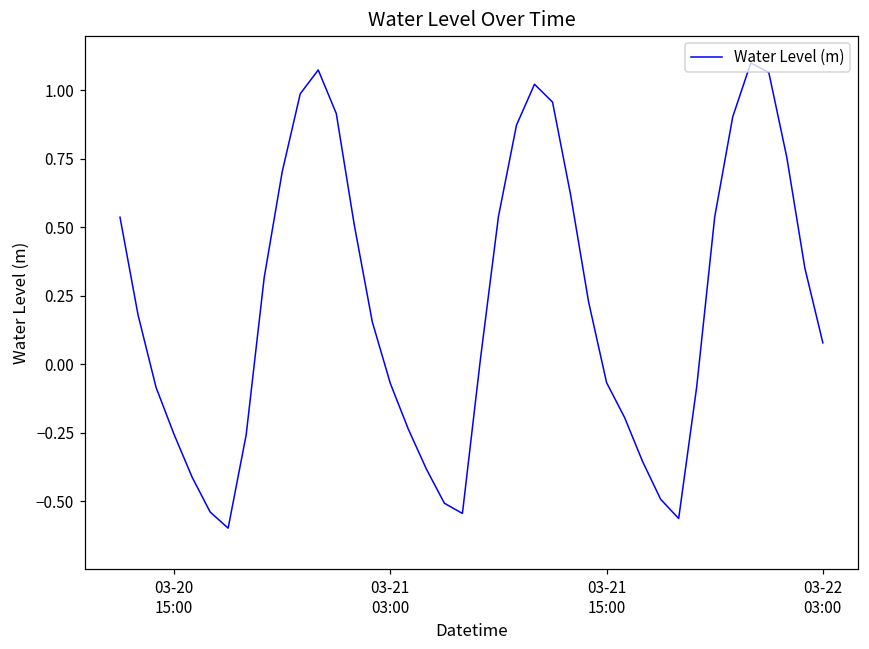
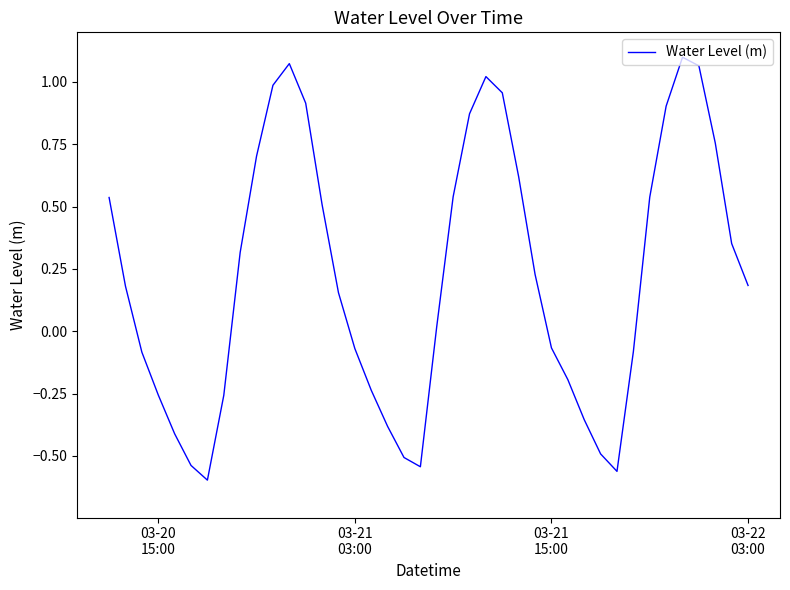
03-22 03:00: 0.08 -> 0.18
